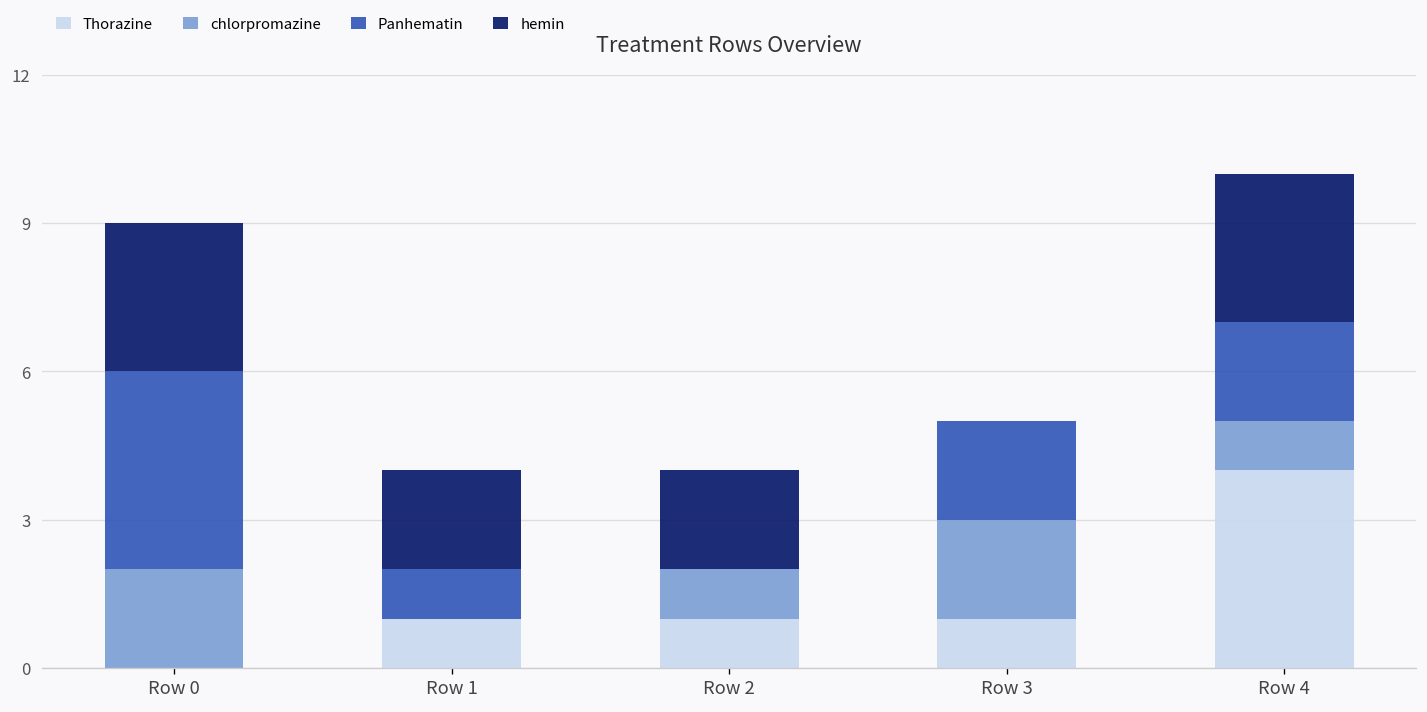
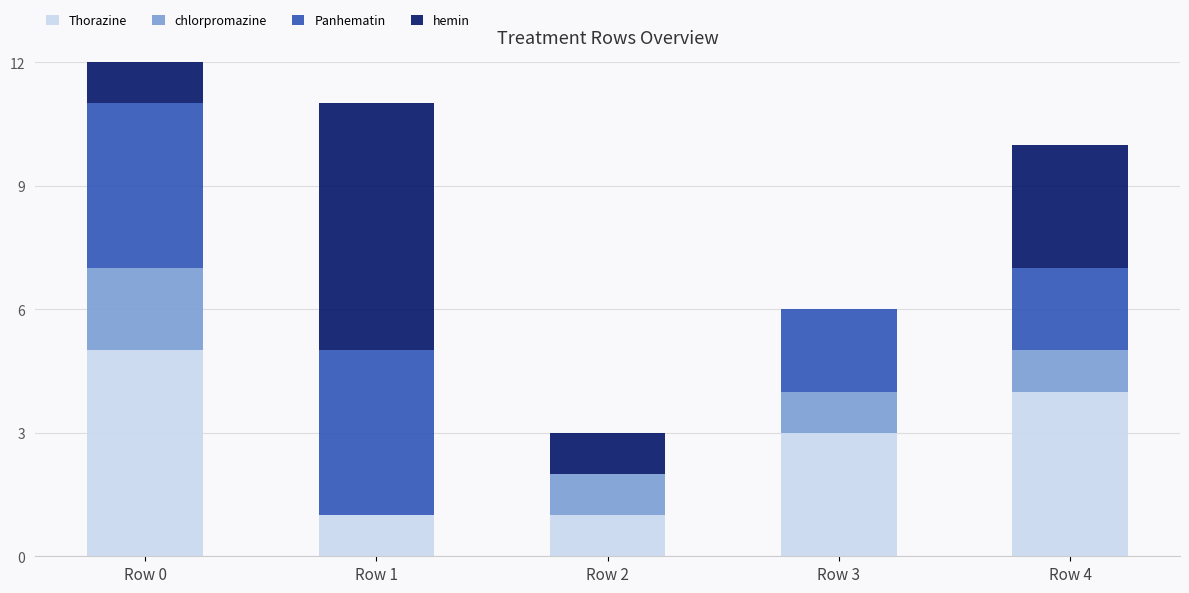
Thorazine, Row 0: 0 -> 5
Panhematin, Row 1: 1 -> 4
hemin, Row 1: 2 -> 6
hemin, Row 2: 2 -> 1
Thorazine, Row 3: 1 -> 3
chlorpromazine, Row 3: 2 -> 1
